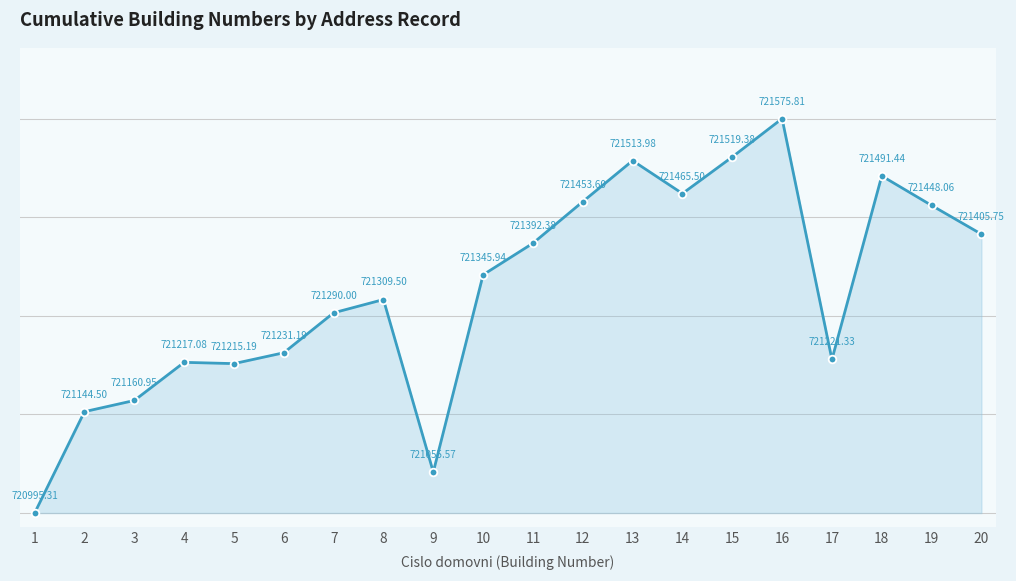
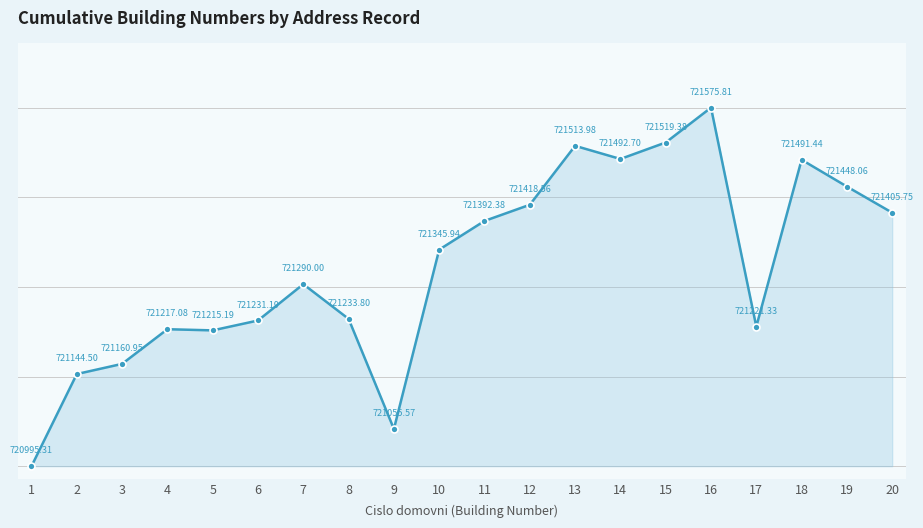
8: 721309.50 -> 721233.80
12: 721453.60 -> 721418.56
14: 721465.50 -> 721492.70
